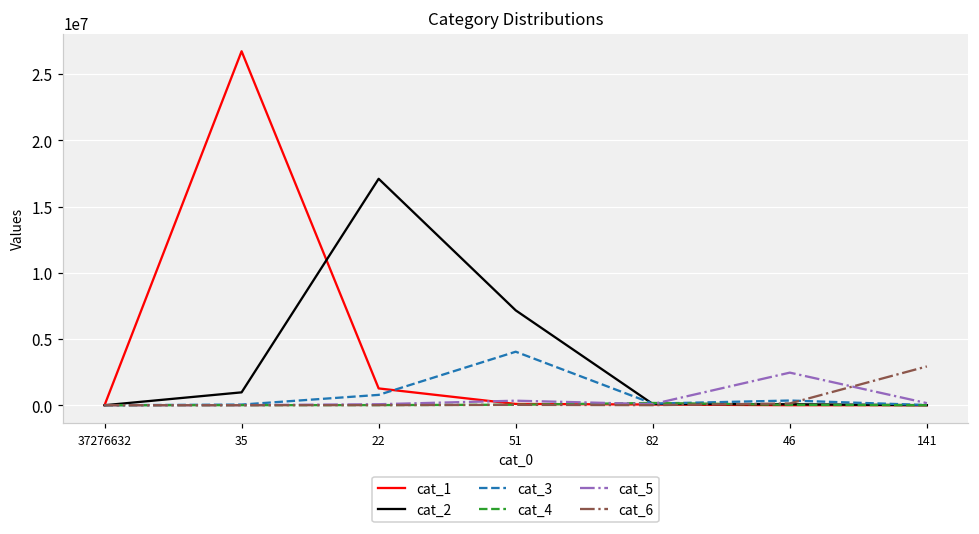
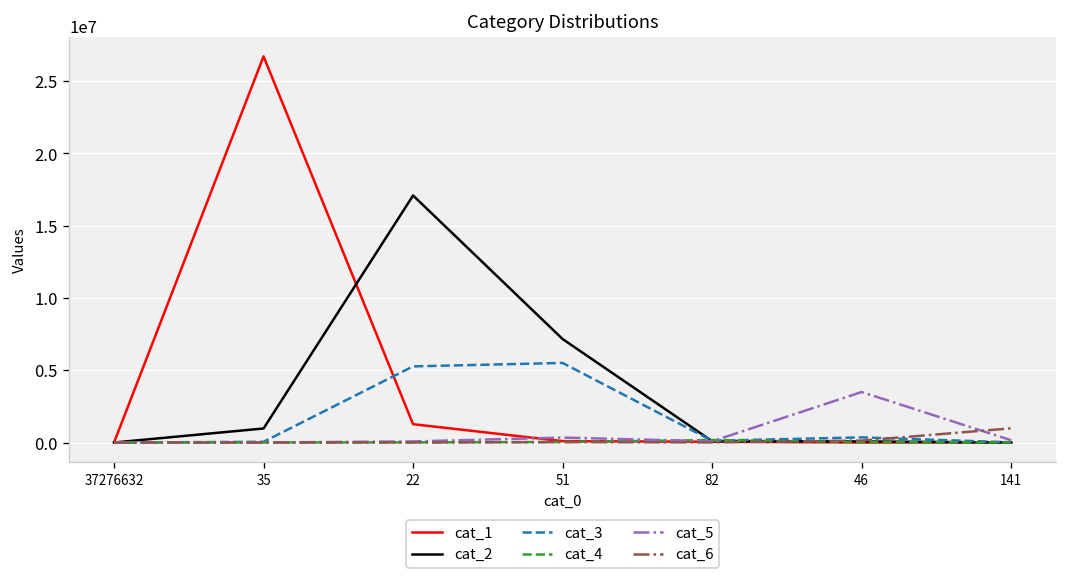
cat_3, 22: 800000 -> 5300000
cat_3, 51: 4000000 -> 5500000
cat_5, 46: 2500000 -> 3500000
cat_6, 141: 2900000 -> 1000000
